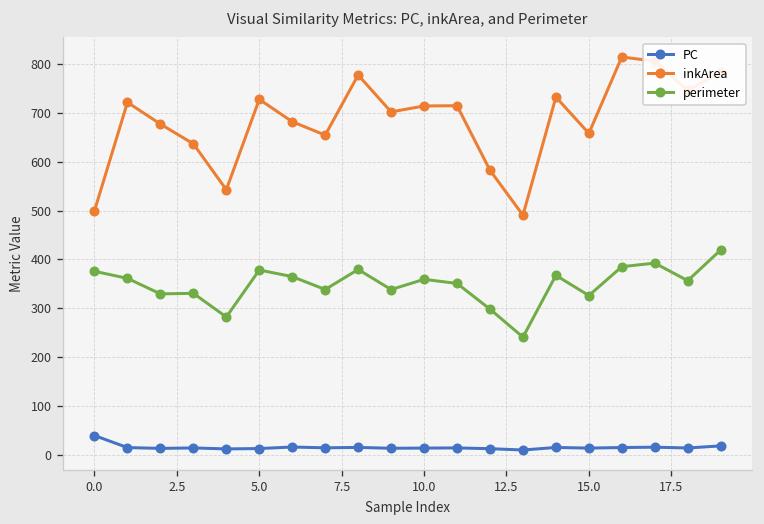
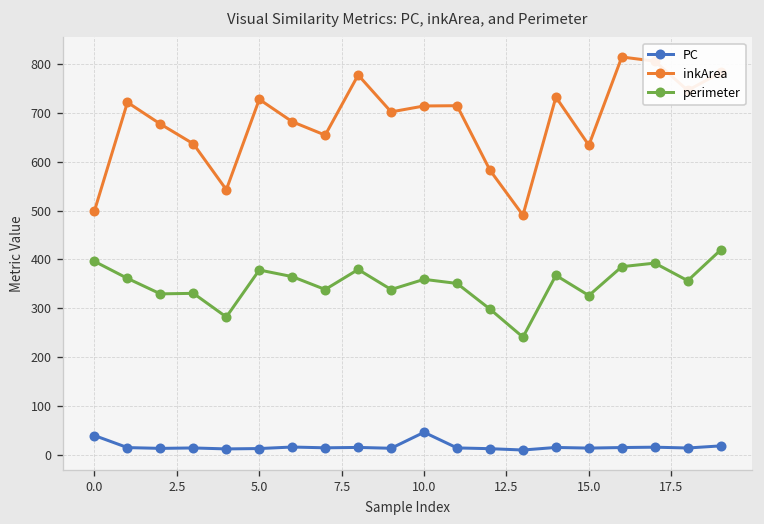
perimeter, 0.0: 380 -> 400
PC, 10.0: 10 -> 50
inkArea, 15.0: 660 -> 630
